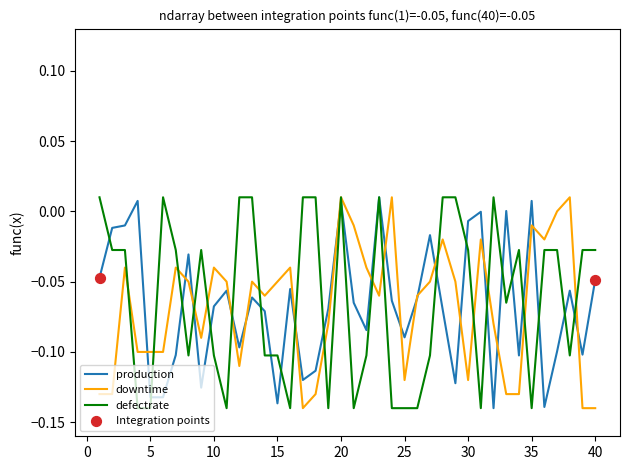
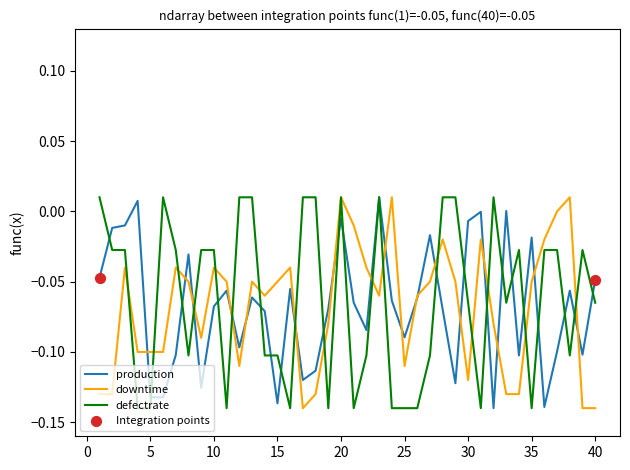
defectrate, 10: -0.103 -> -0.028
production, 20: 0.007 -> -0.005
downtime, 25: -0.120 -> -0.110
defectrate, 30: -0.028 -> -0.065
production, 35: 0.007 -> -0.019
downtime, 35: -0.010 -> -0.050
defectrate, 40: -0.028 -> -0.065
